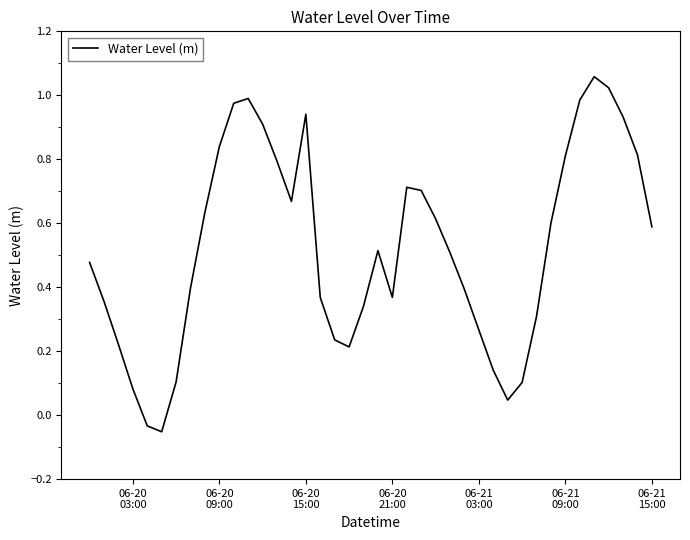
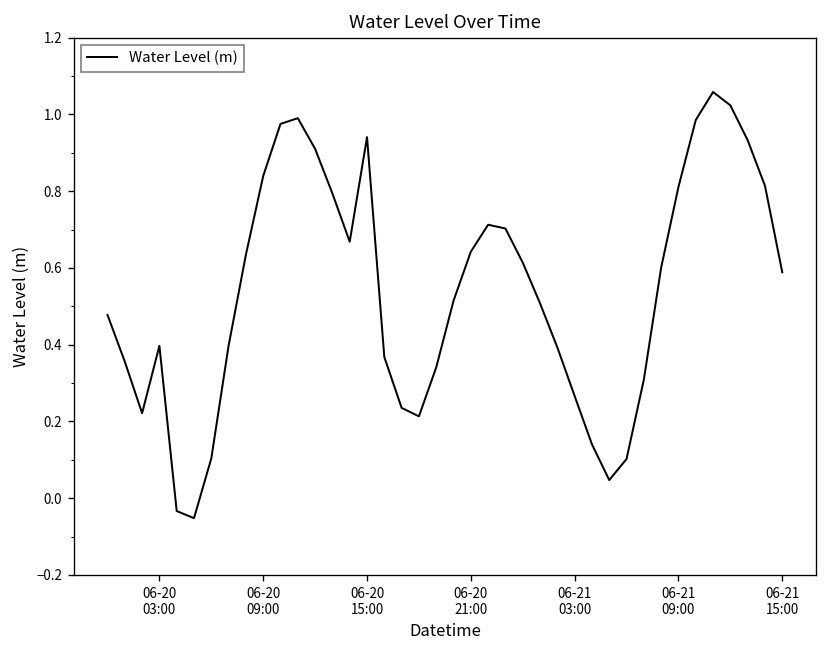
06-20 03:00: 0.08 -> 0.40
06-20 21:00: 0.37 -> 0.64
